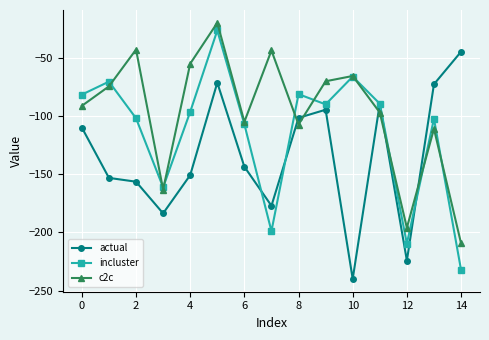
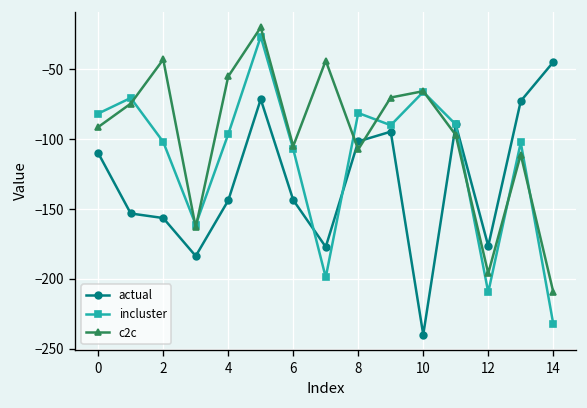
actual, 4: -151 -> -144
actual, 12: -224 -> -176
